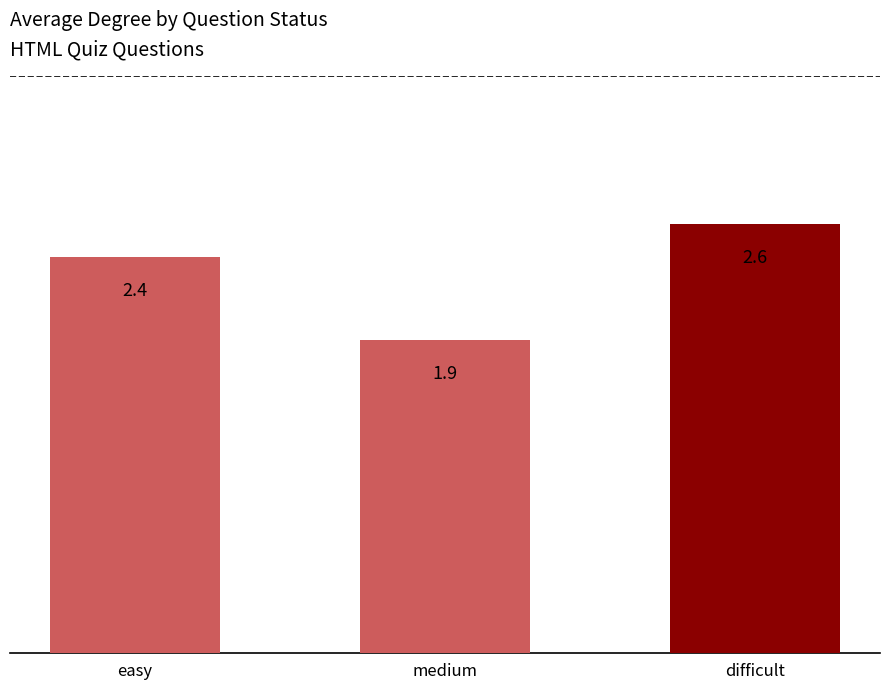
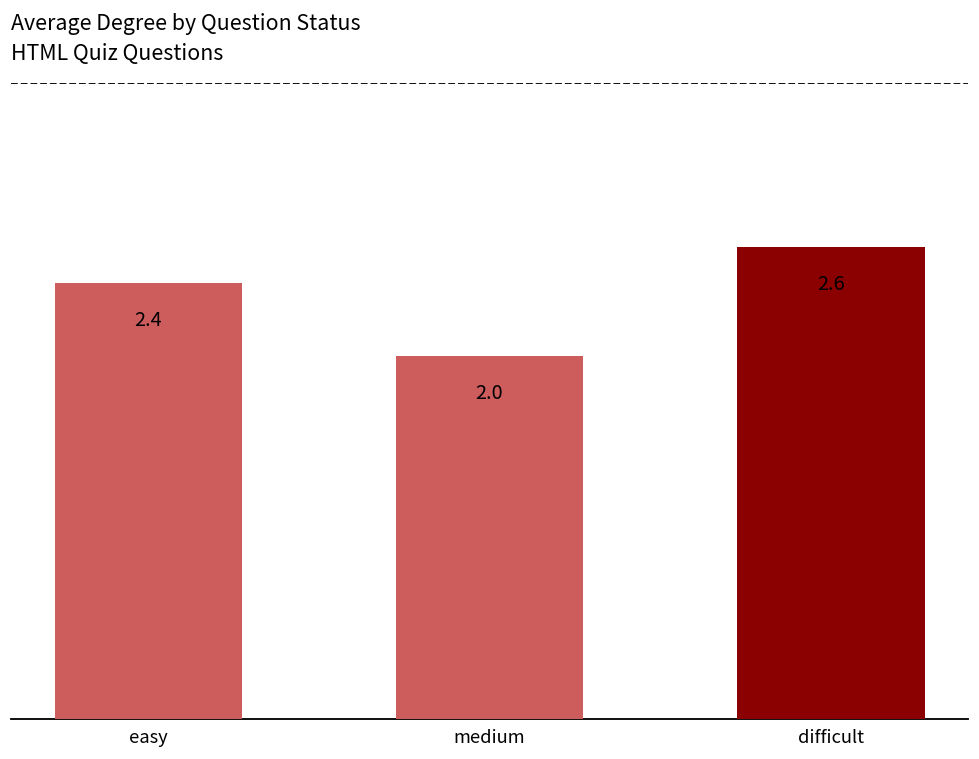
medium: 1.9 -> 2.0
